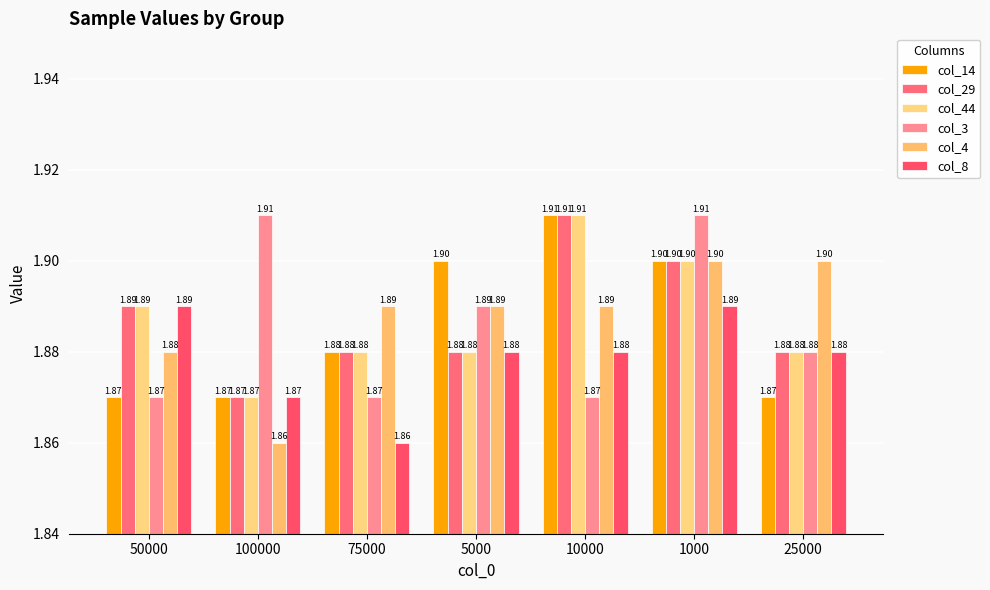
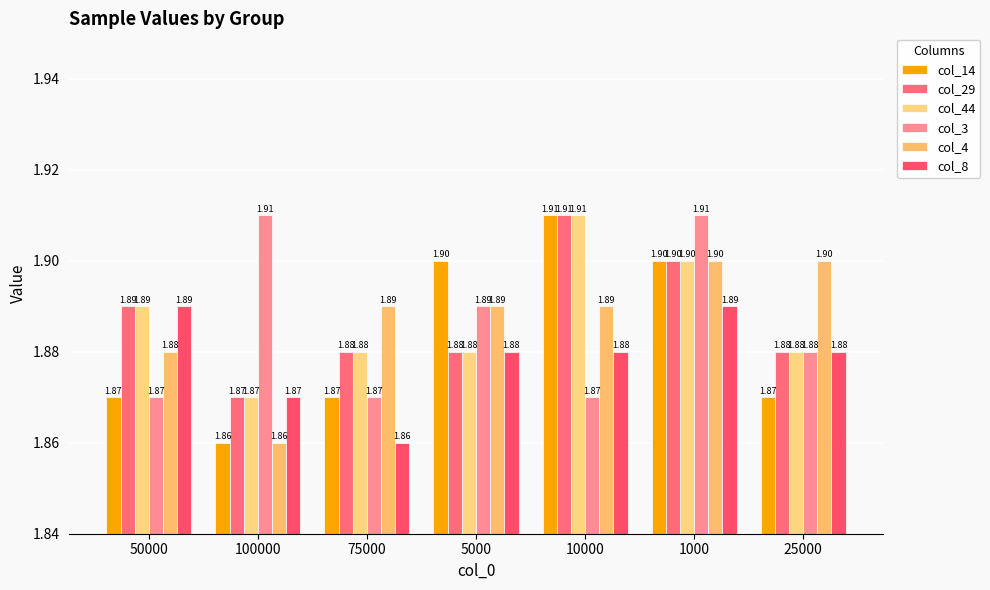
col_14, 100000: 1.87 -> 1.86
col_14, 75000: 1.88 -> 1.87
